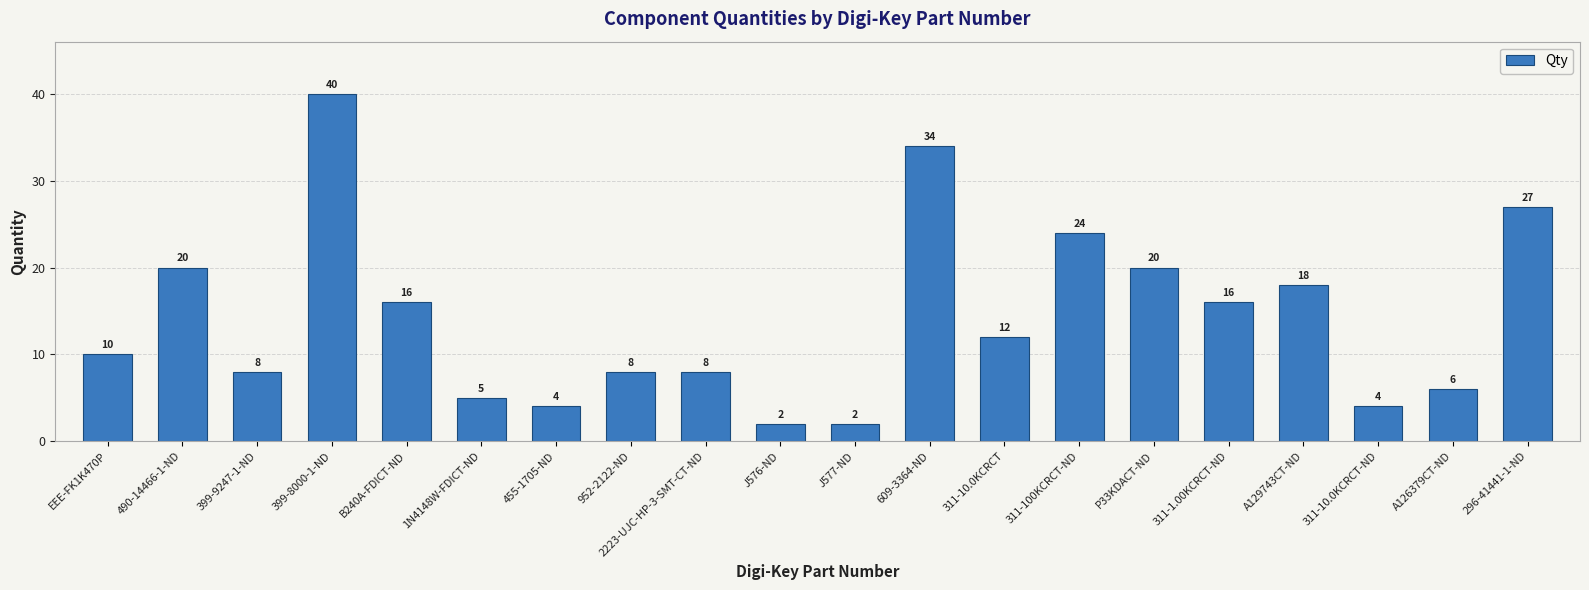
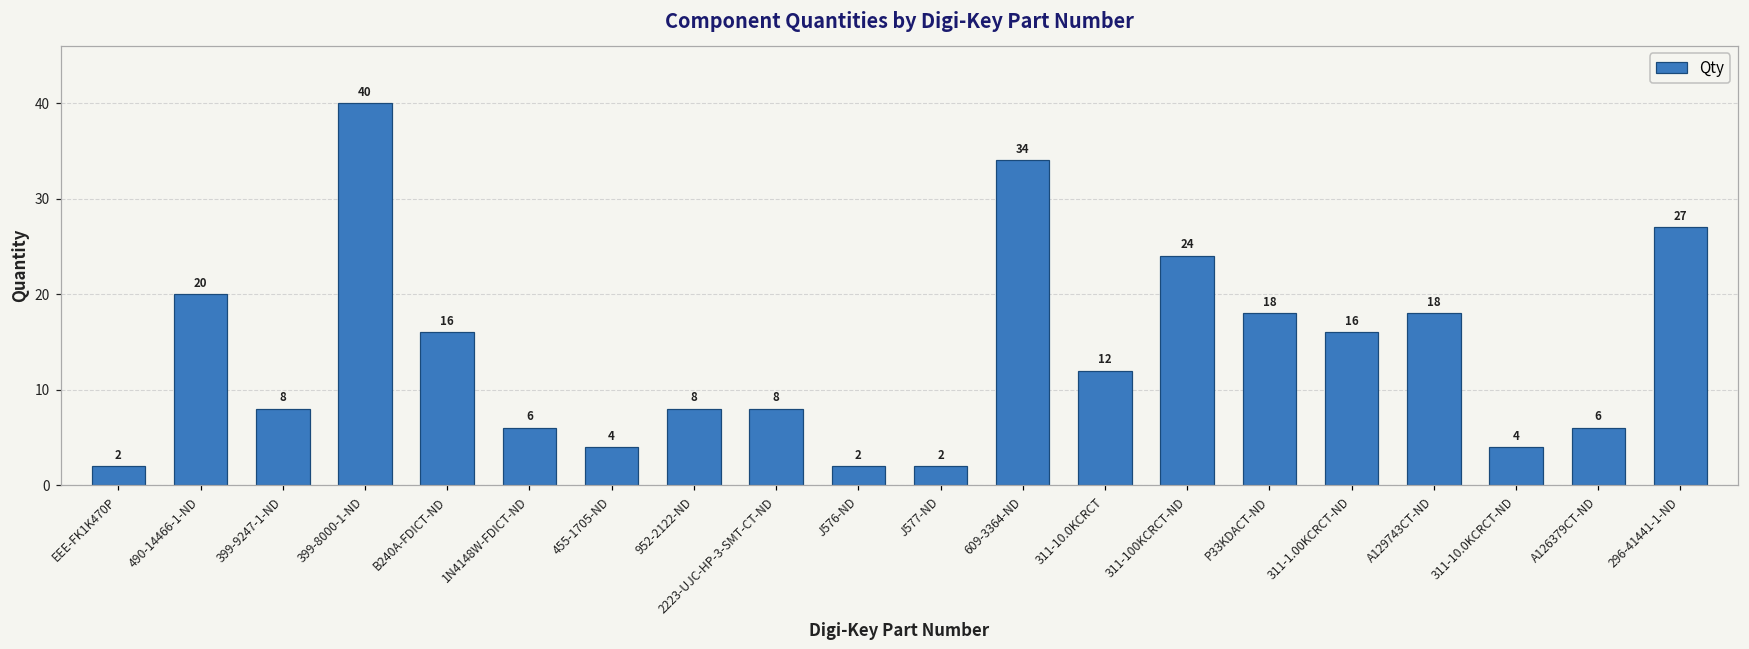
EEE-FK1K470P: 10 -> 2
1N4148W-FDICT-ND: 5 -> 6
P33KDACT-ND: 20 -> 18
